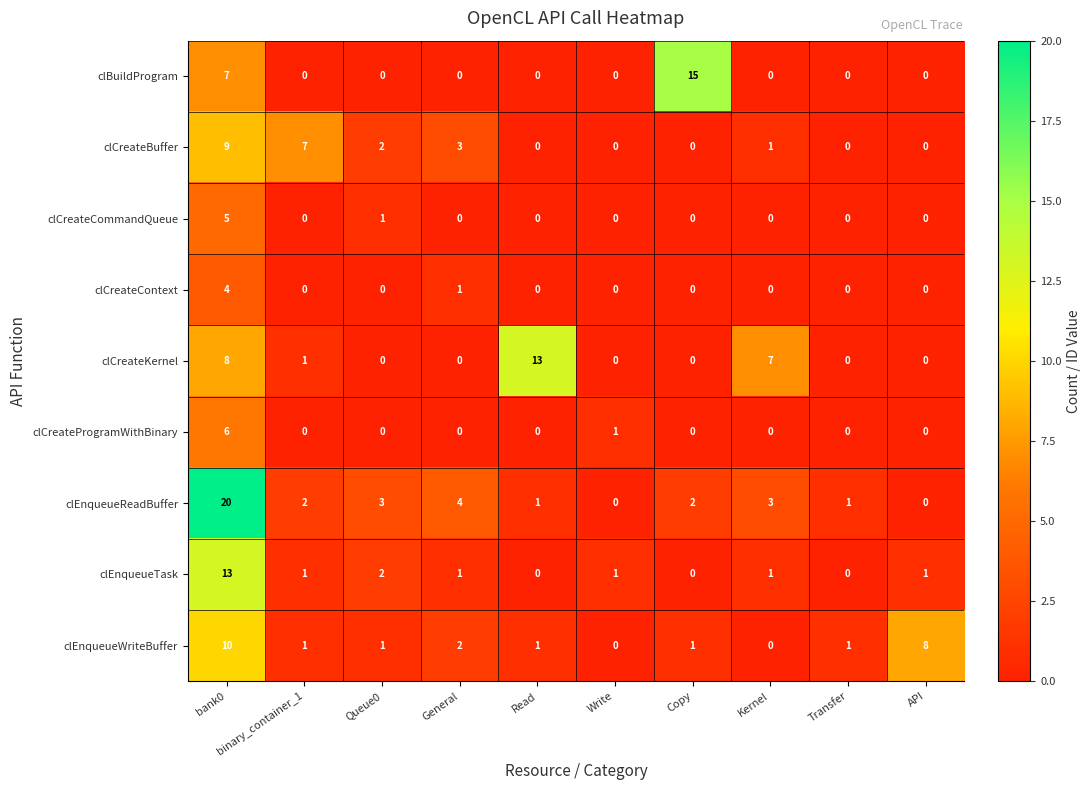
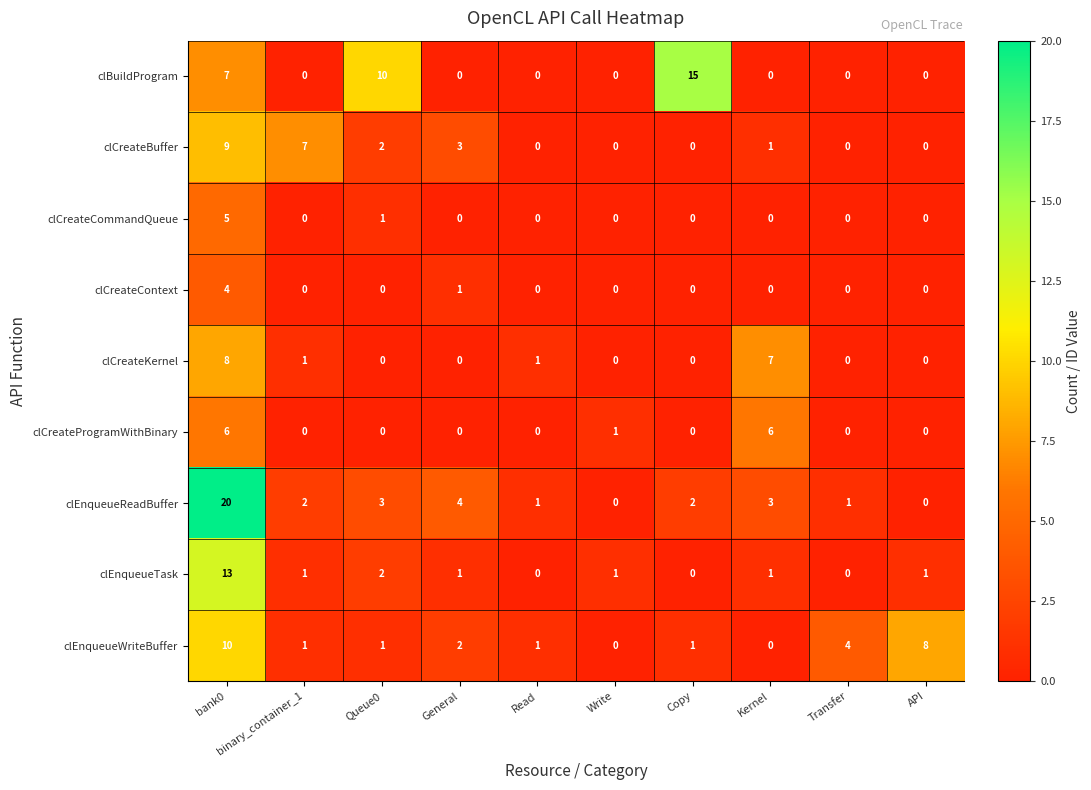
clBuildProgram, Queue0: 0 -> 10
clCreateKernel, Read: 13 -> 1
clCreateProgramWithBinary, Kernel: 0 -> 6
clEnqueueWriteBuffer, Transfer: 1 -> 4
